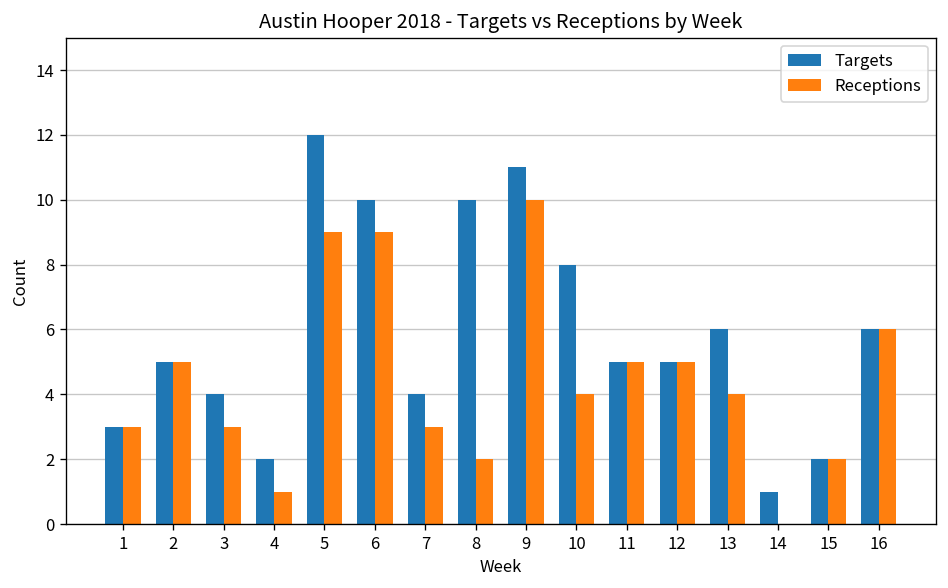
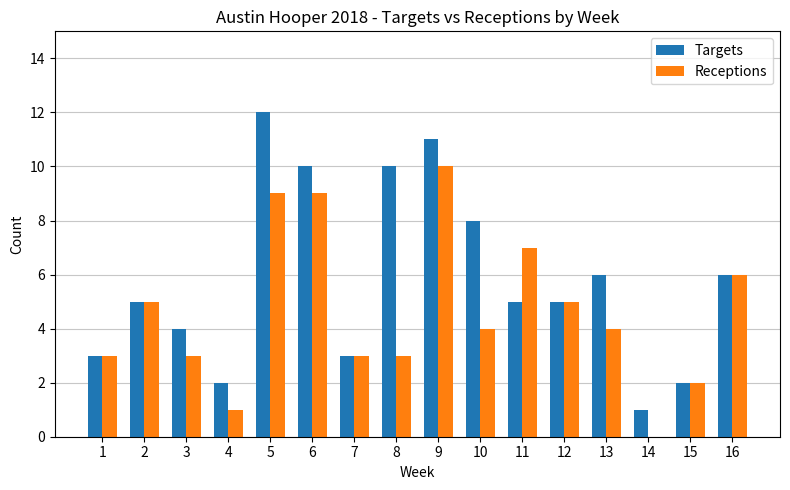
Targets, 7: 4 -> 3
Receptions, 8: 2 -> 3
Receptions, 11: 5 -> 7
